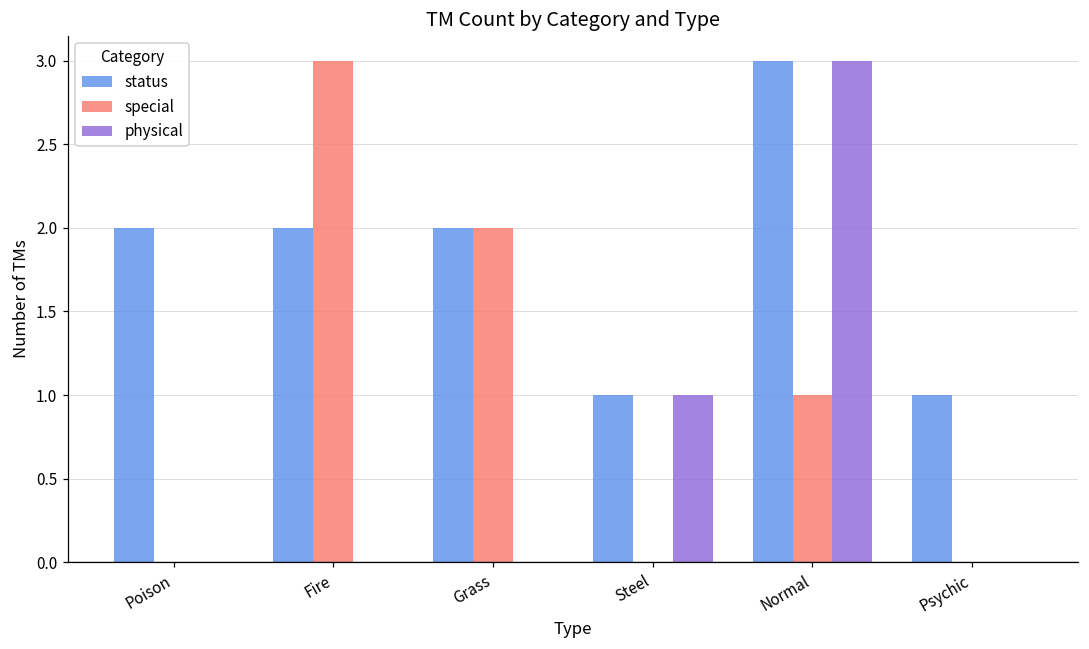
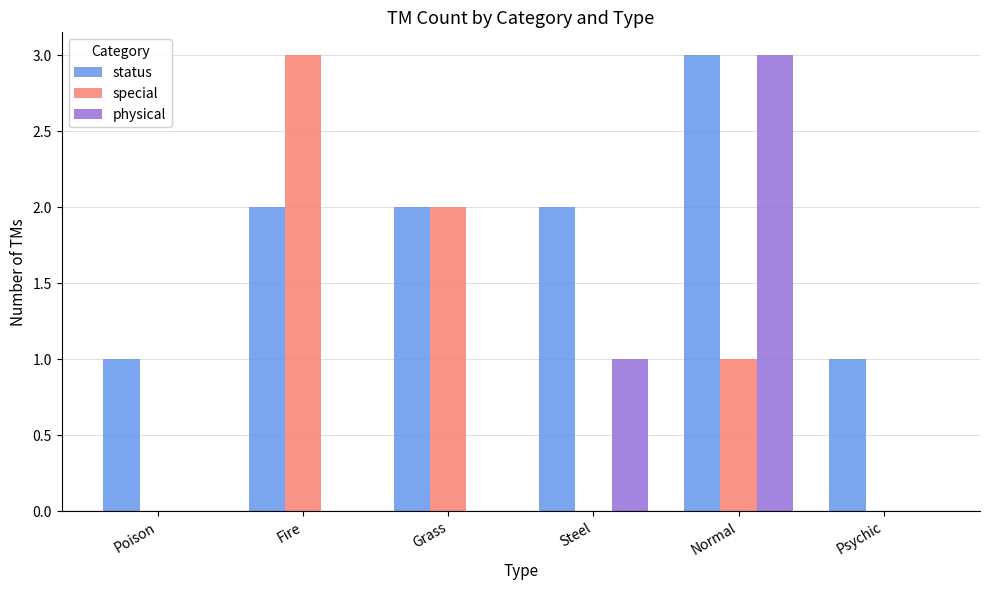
status, Poison: 2 -> 1
status, Steel: 1 -> 2
